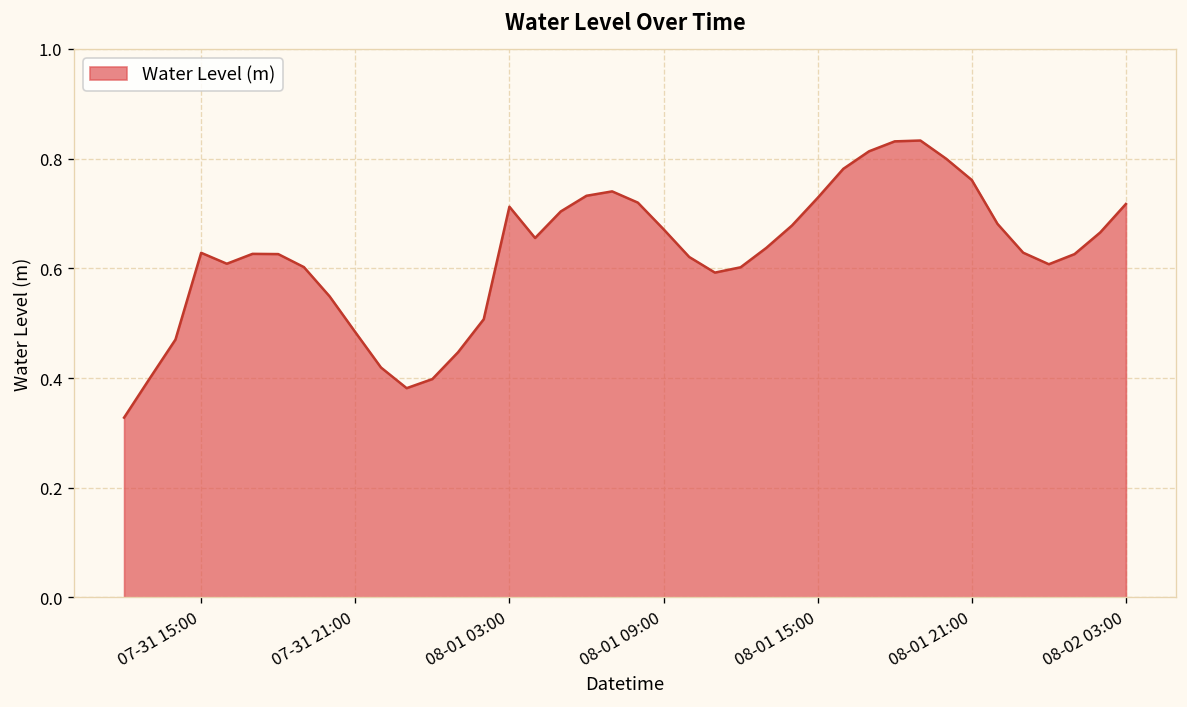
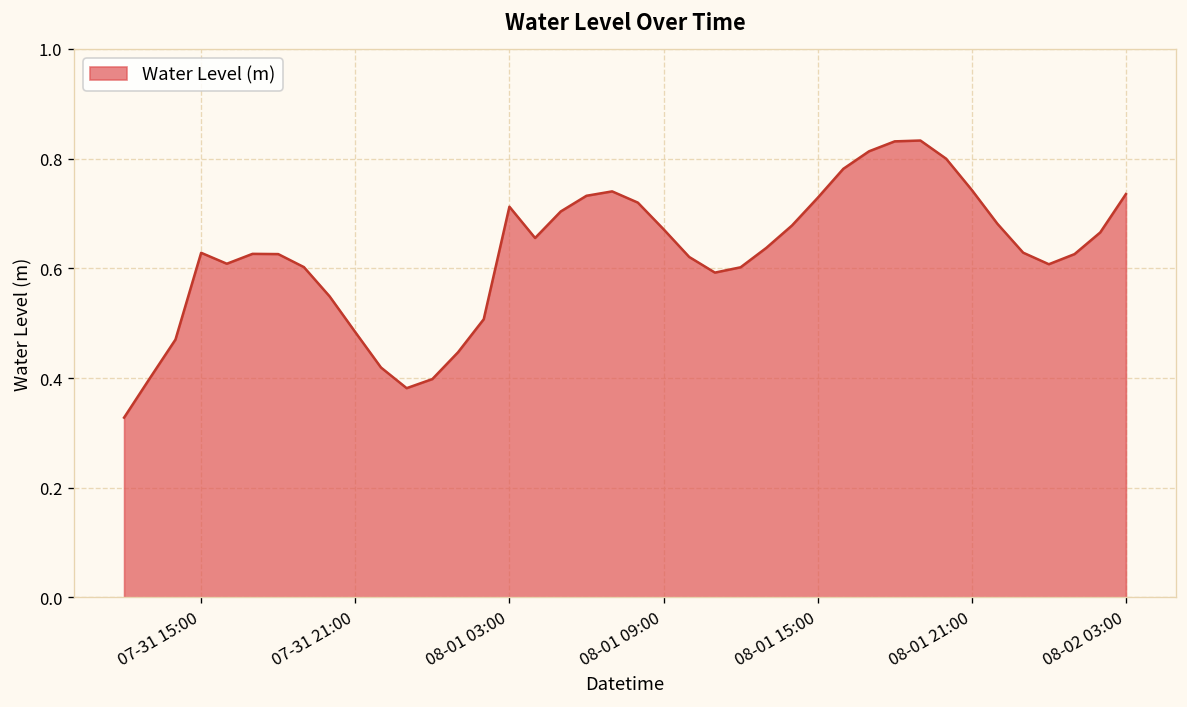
08-01 21:00: 0.76 -> 0.74
08-02 03:00: 0.72 -> 0.74
